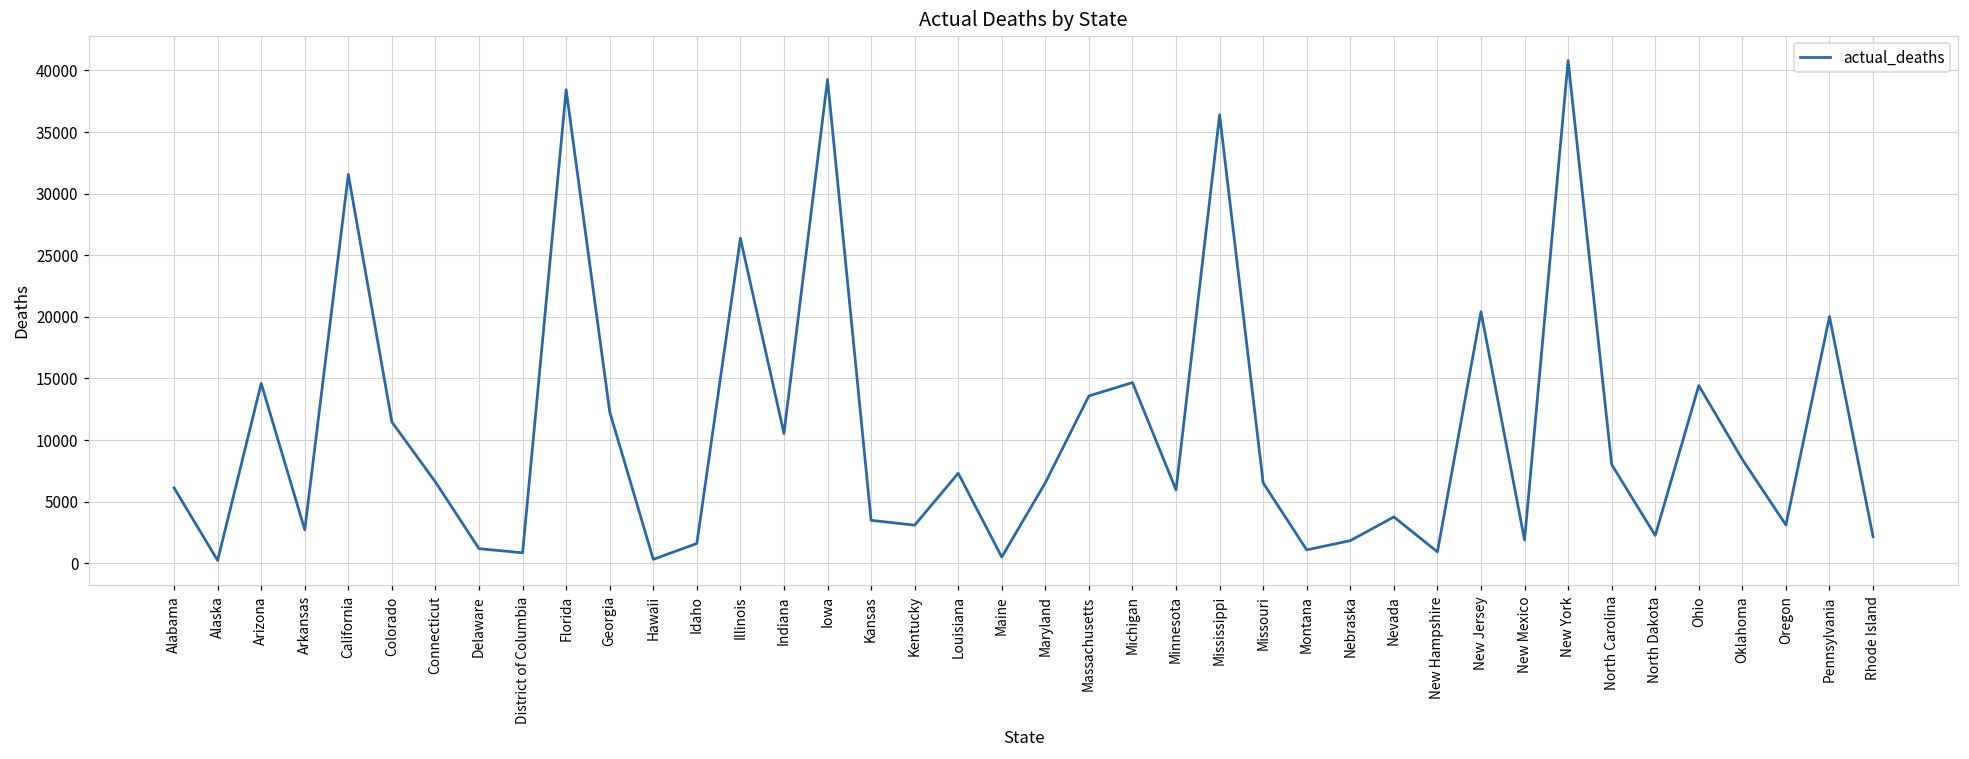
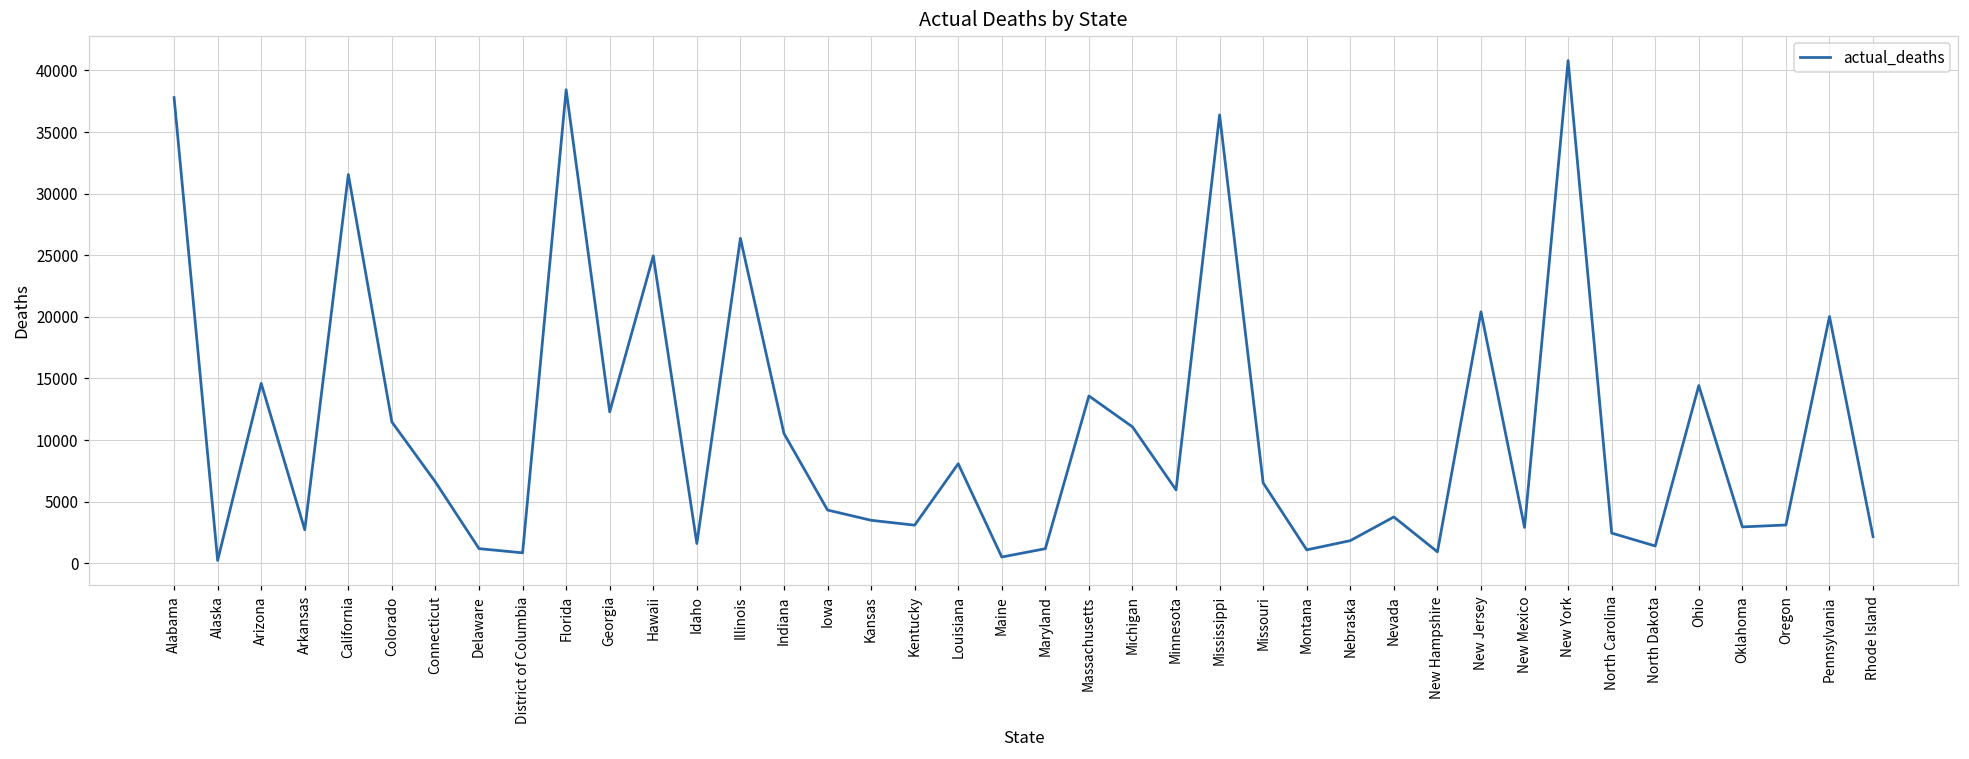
Alabama: 6100 -> 37800
Hawaii: 300 -> 24900
Iowa: 39300 -> 4300
Louisiana: 7300 -> 8100
Maryland: 6500 -> 1200
Michigan: 14700 -> 11100
New Mexico: 1900 -> 2900
North Carolina: 8000 -> 2500
North Dakota: 2300 -> 1400
Oklahoma: 8400 -> 3000
